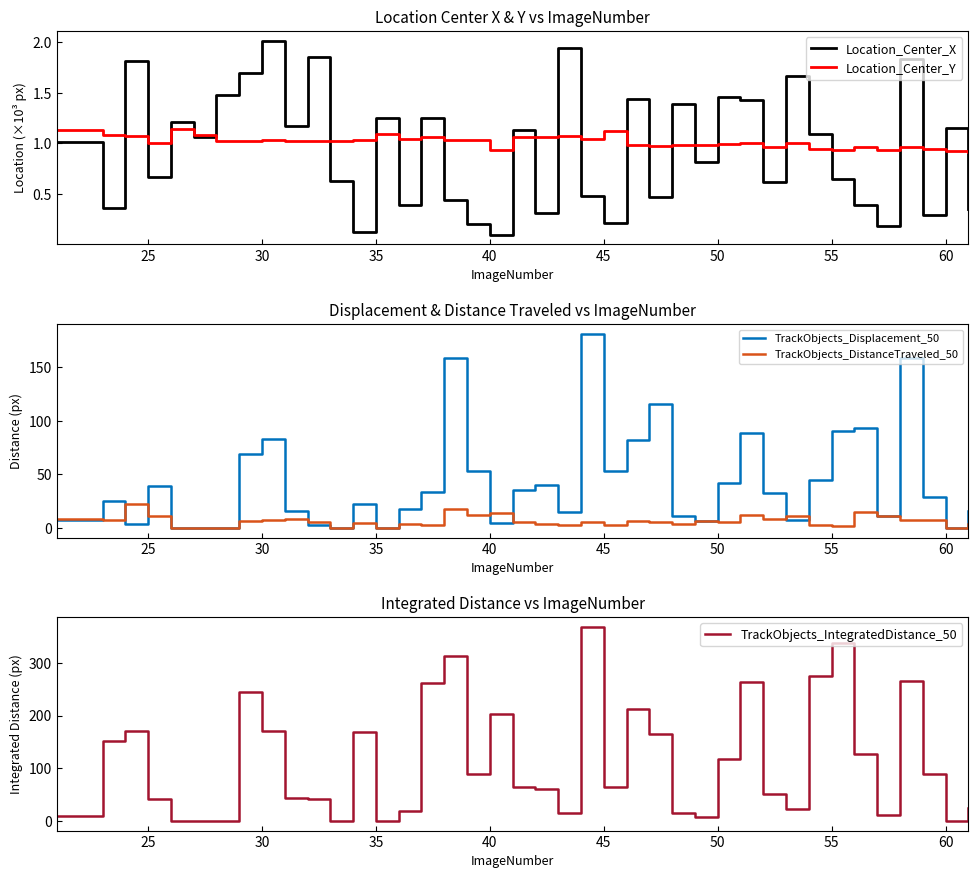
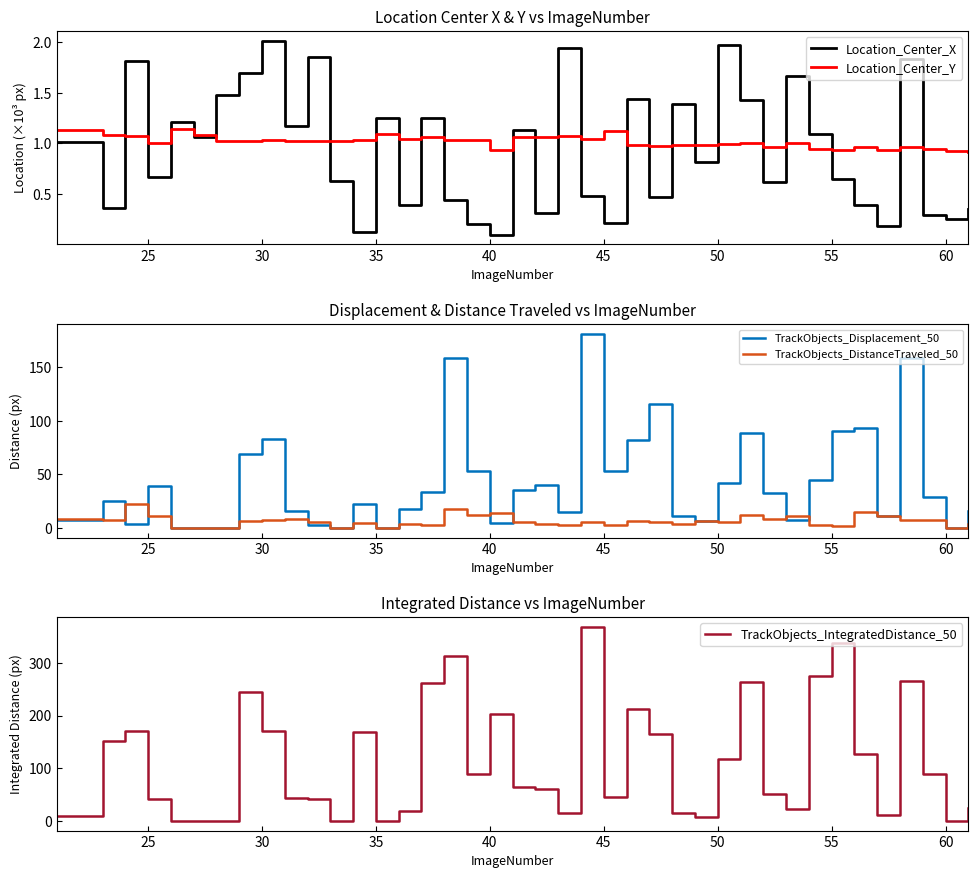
Location Center X & Y vs ImageNumber, Location_Center_X, 50: 1.46 -> 1.97
Location Center X & Y vs ImageNumber, Location_Center_X, 60: 1.15 -> 0.25
Integrated Distance vs ImageNumber, 45: 60 -> 50
